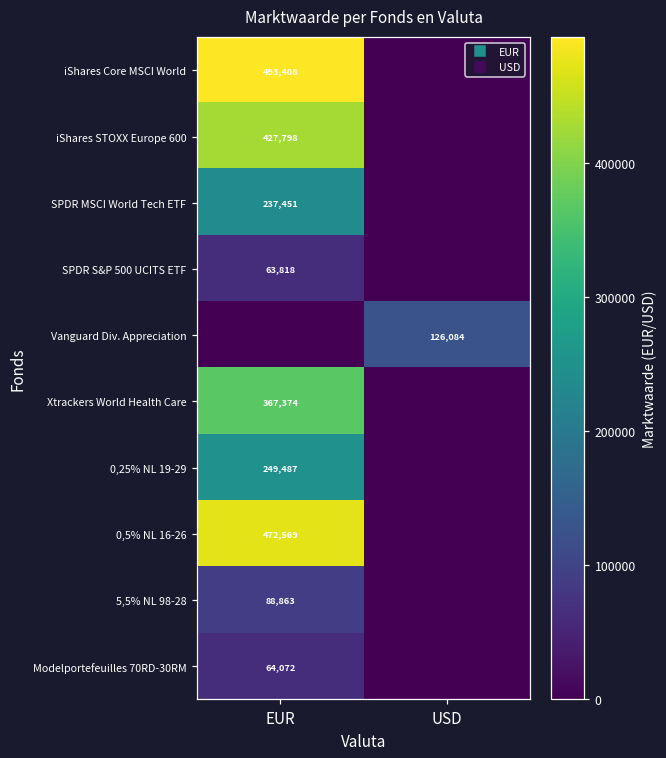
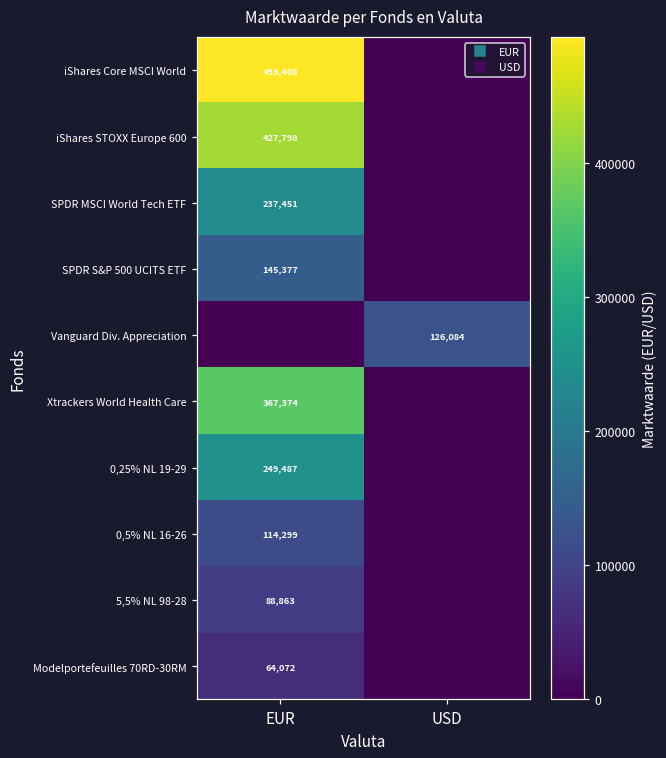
SPDR S&P 500 UCITS ETF, EUR: 63,818 -> 145,377
0,5% NL 16-26, EUR: 472,569 -> 114,299
